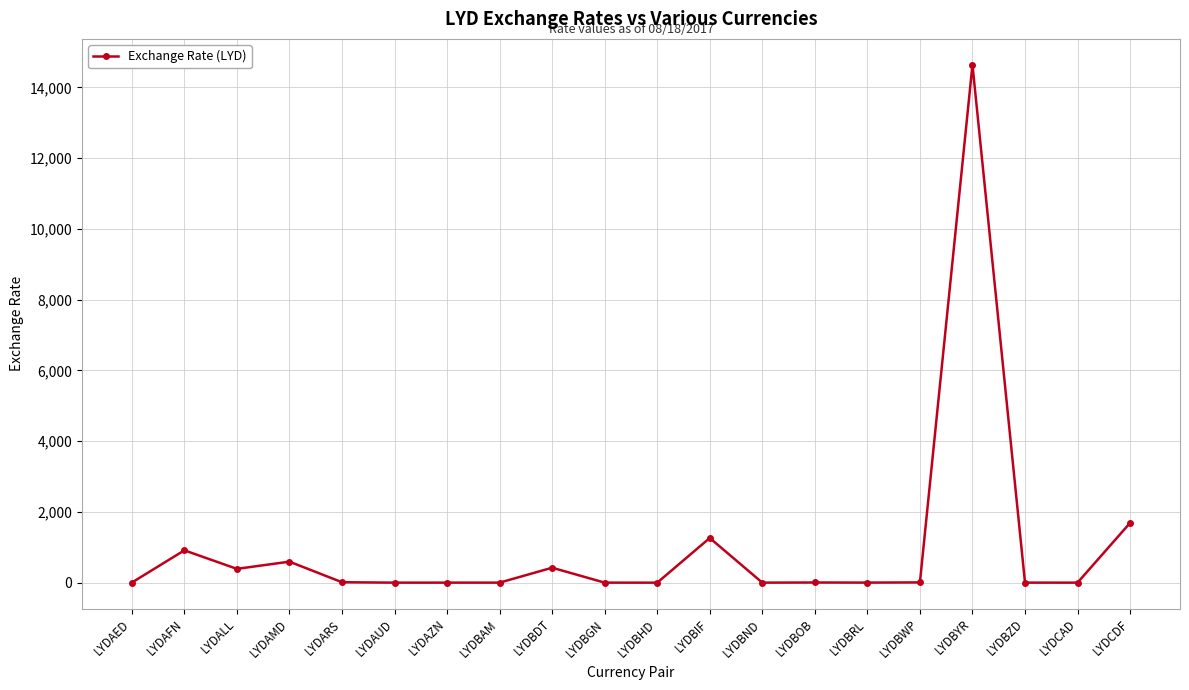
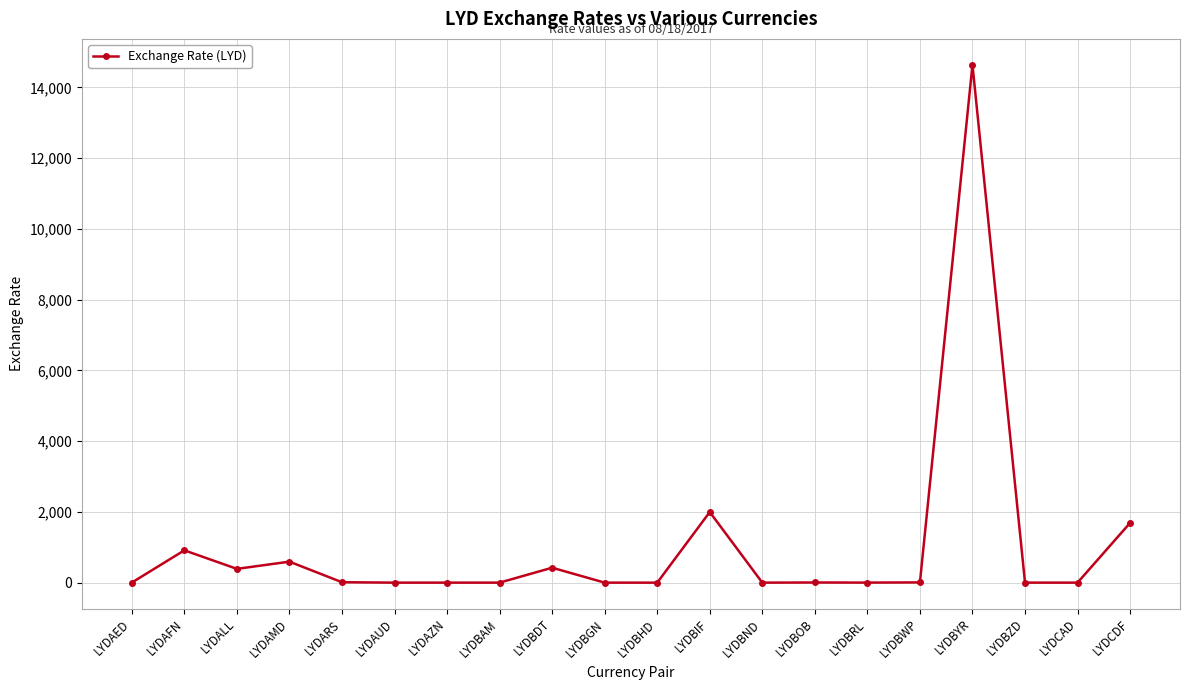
LYDBIF: 1,300 -> 2,000
